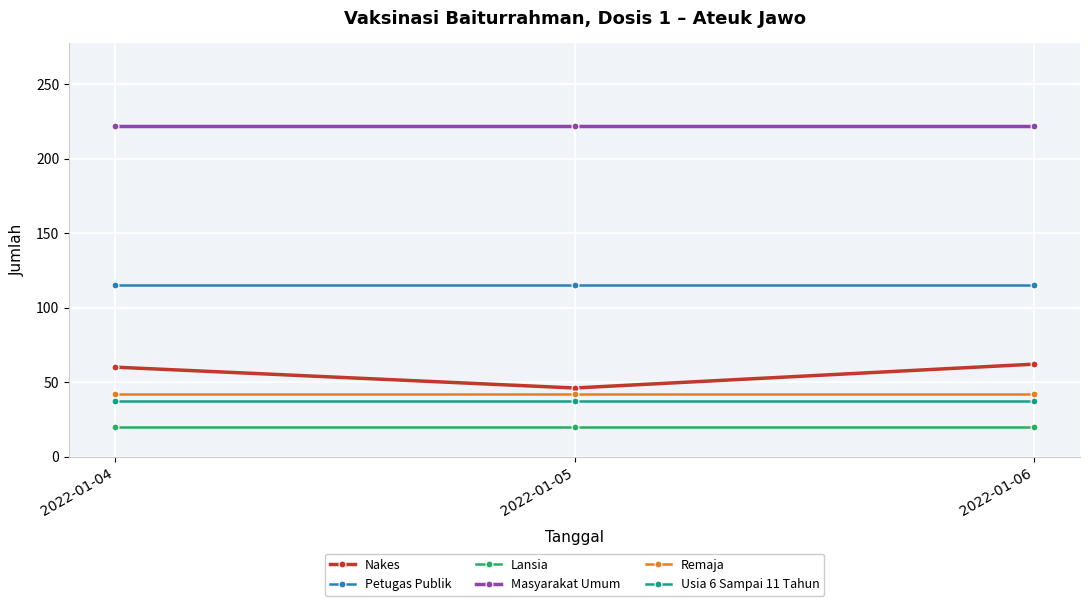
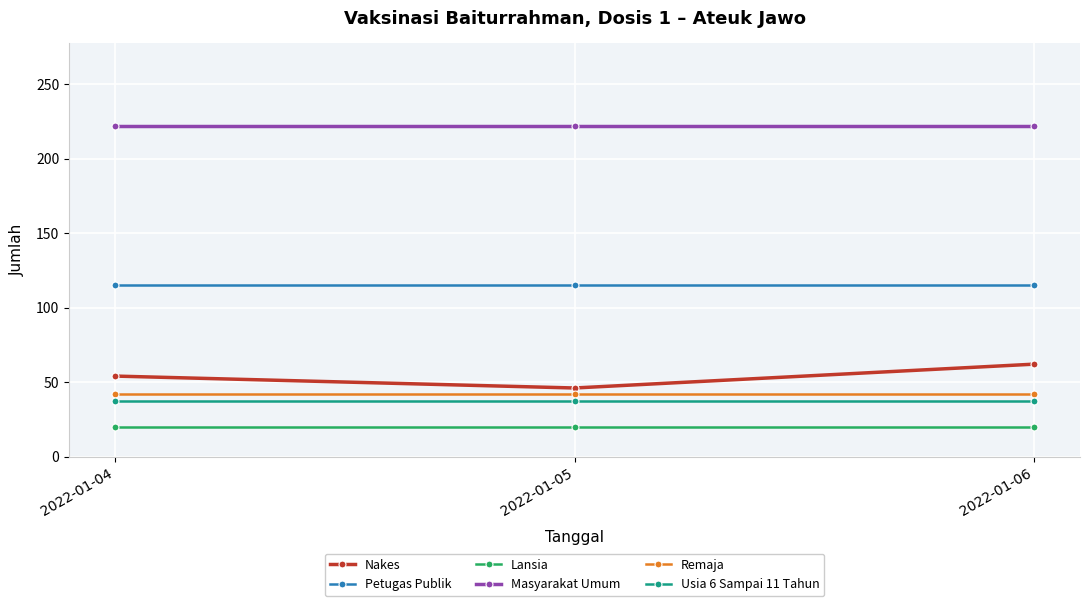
Nakes, 2022-01-04: 60 -> 54
